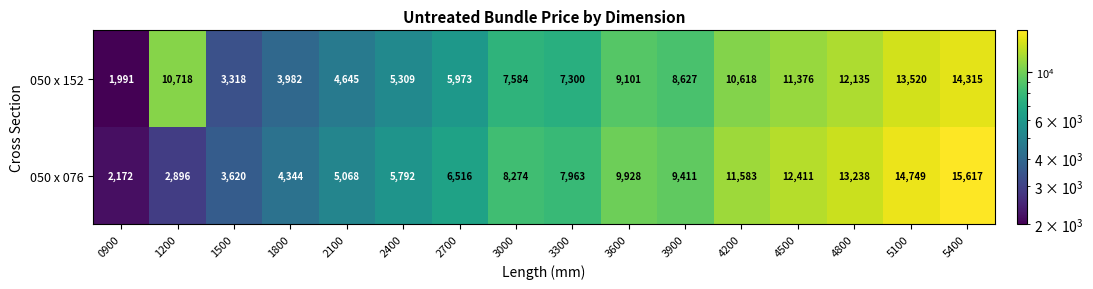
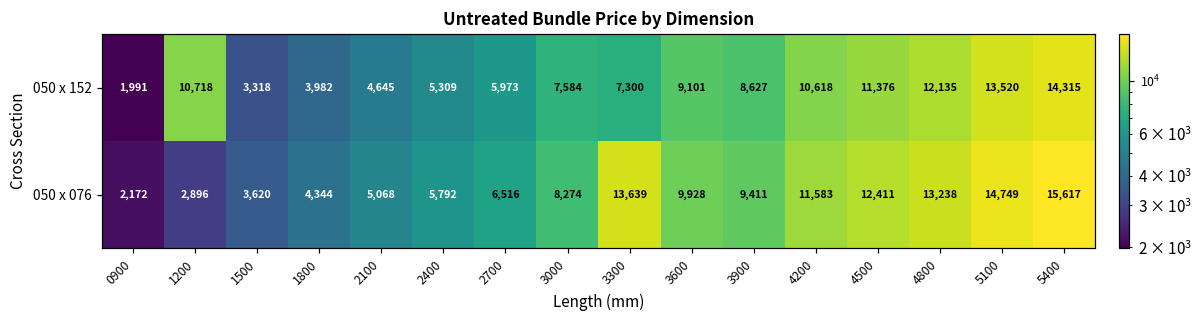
050 x 076, 3300: 7,963 -> 13,639
